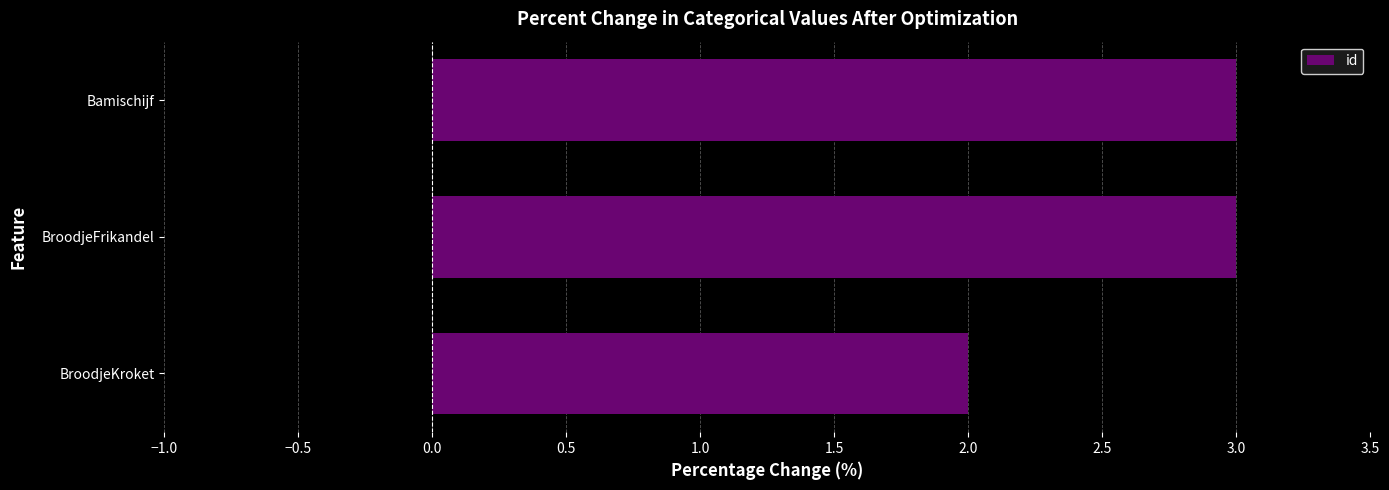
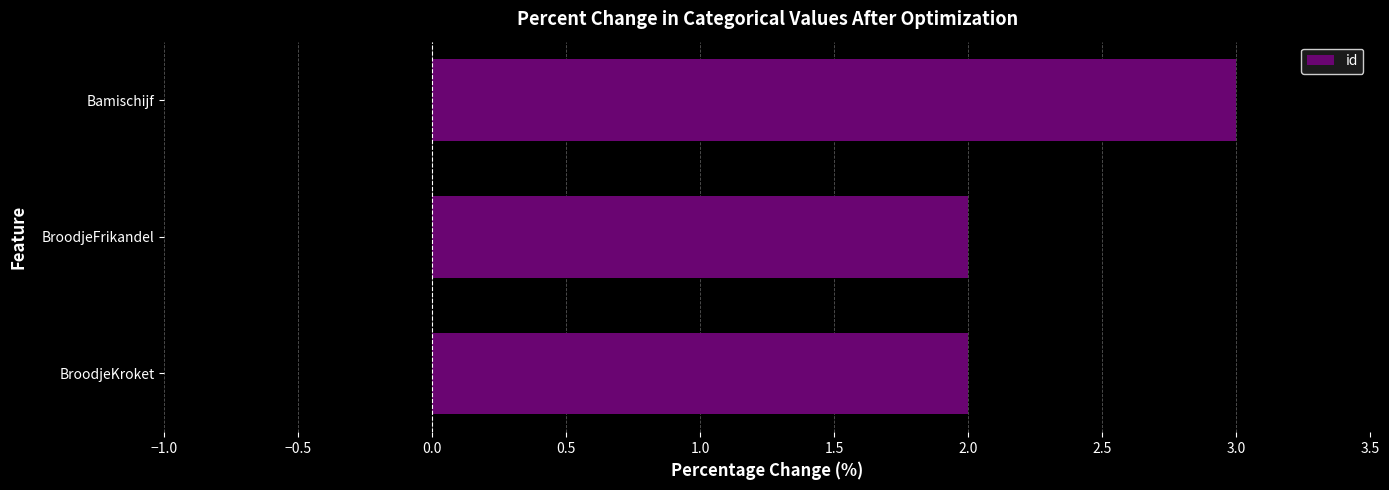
BroodjeFrikandel: 3 -> 2
